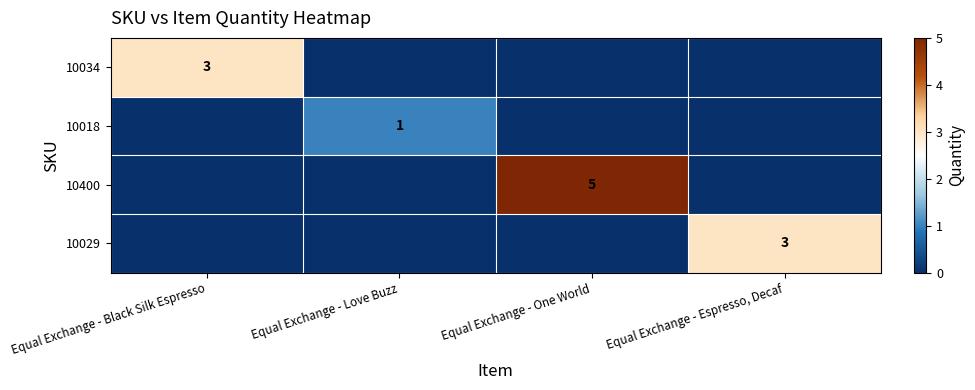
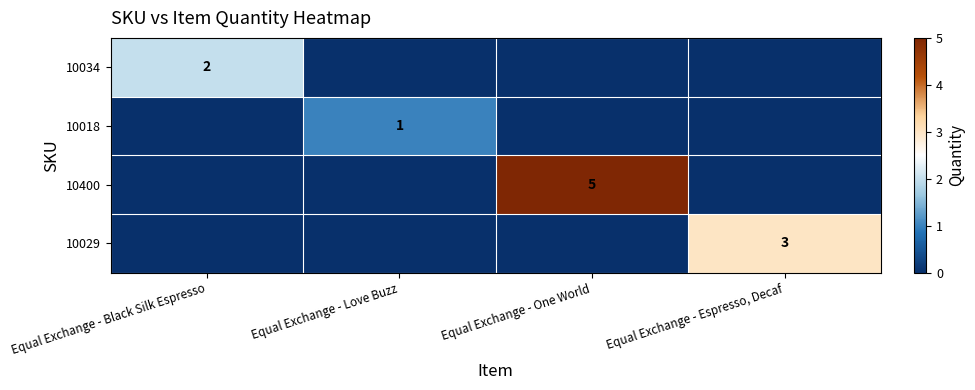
10034, Equal Exchange - Black Silk Espresso: 3 -> 2
